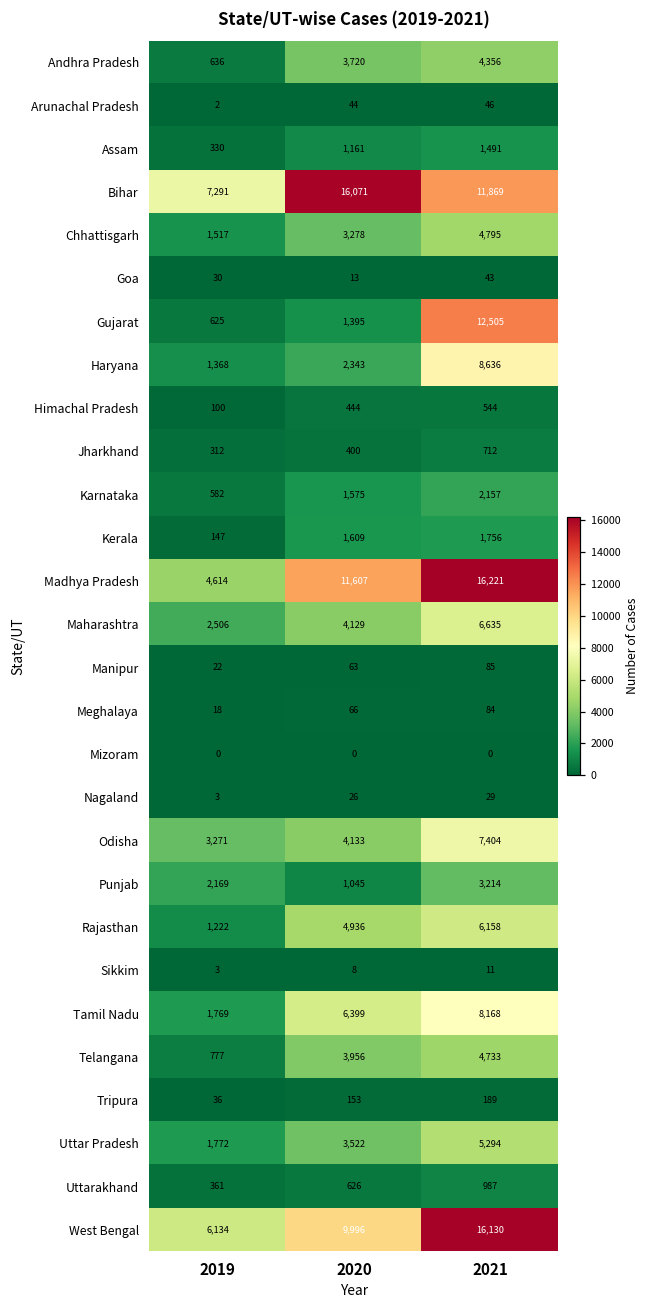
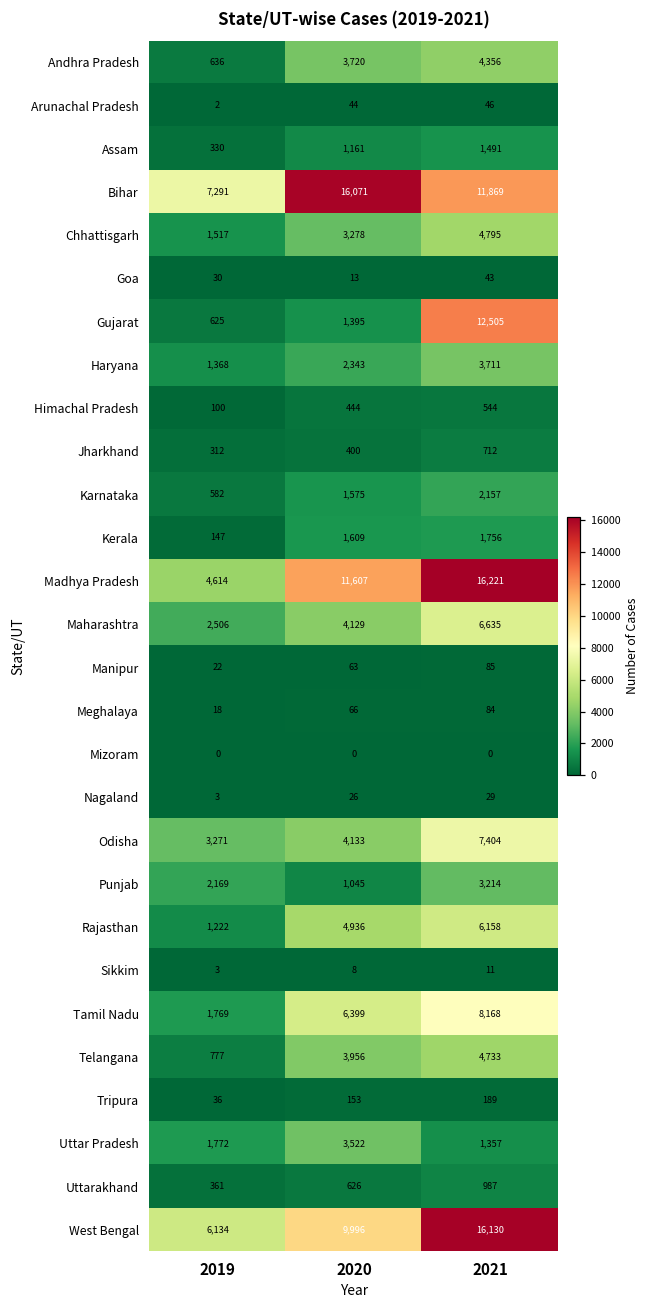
Haryana, 2021: 8,636 -> 3,711
Uttar Pradesh, 2021: 5,294 -> 1,357
